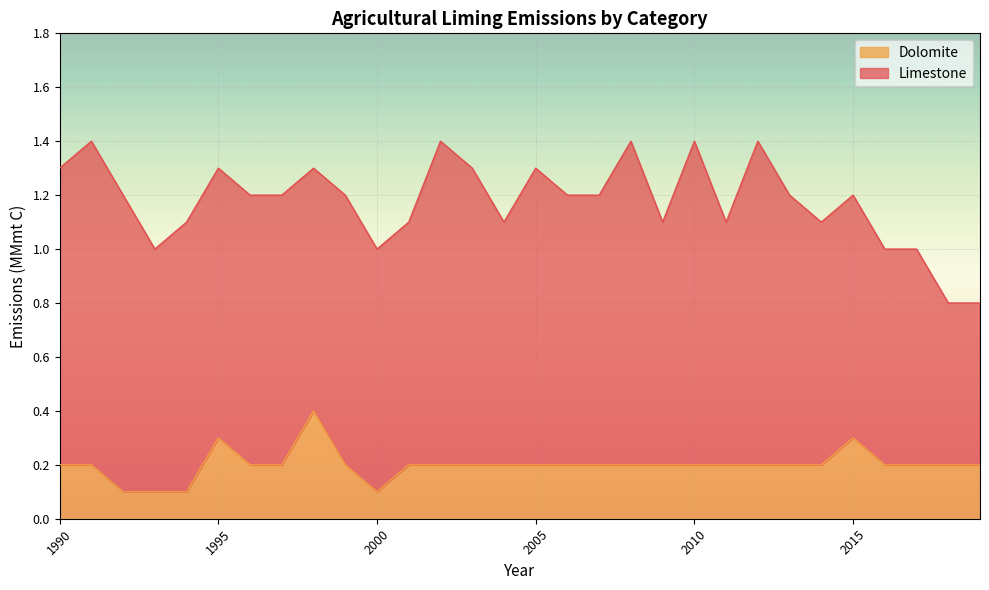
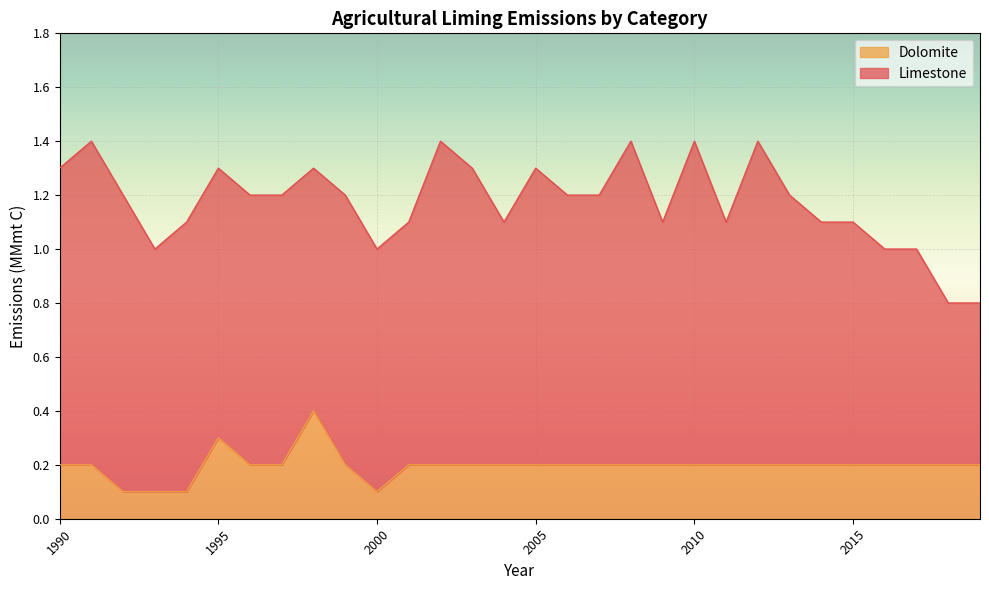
Dolomite, 2015: 0.3 -> 0.2
